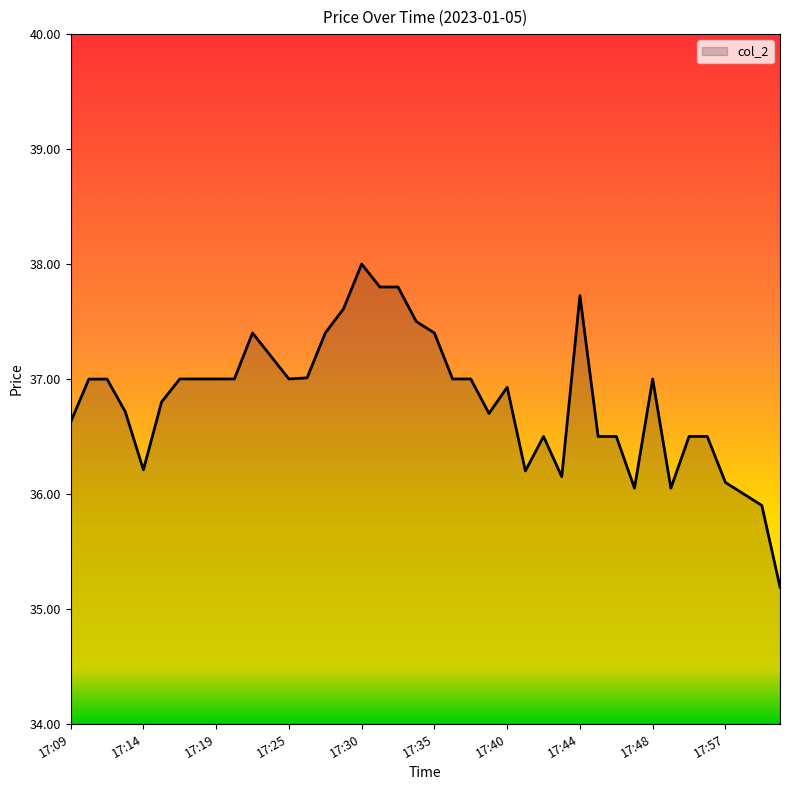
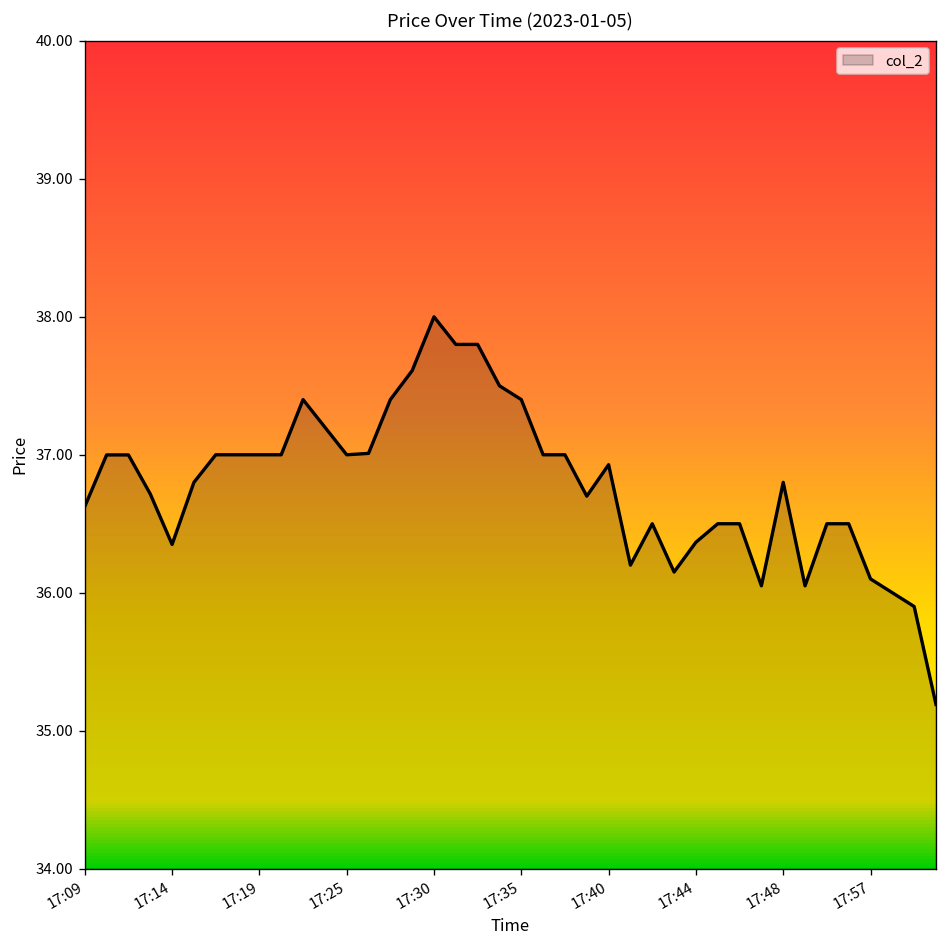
17:14: 36.21 -> 36.35
17:44: 37.73 -> 36.37
17:48: 37.0 -> 36.8
